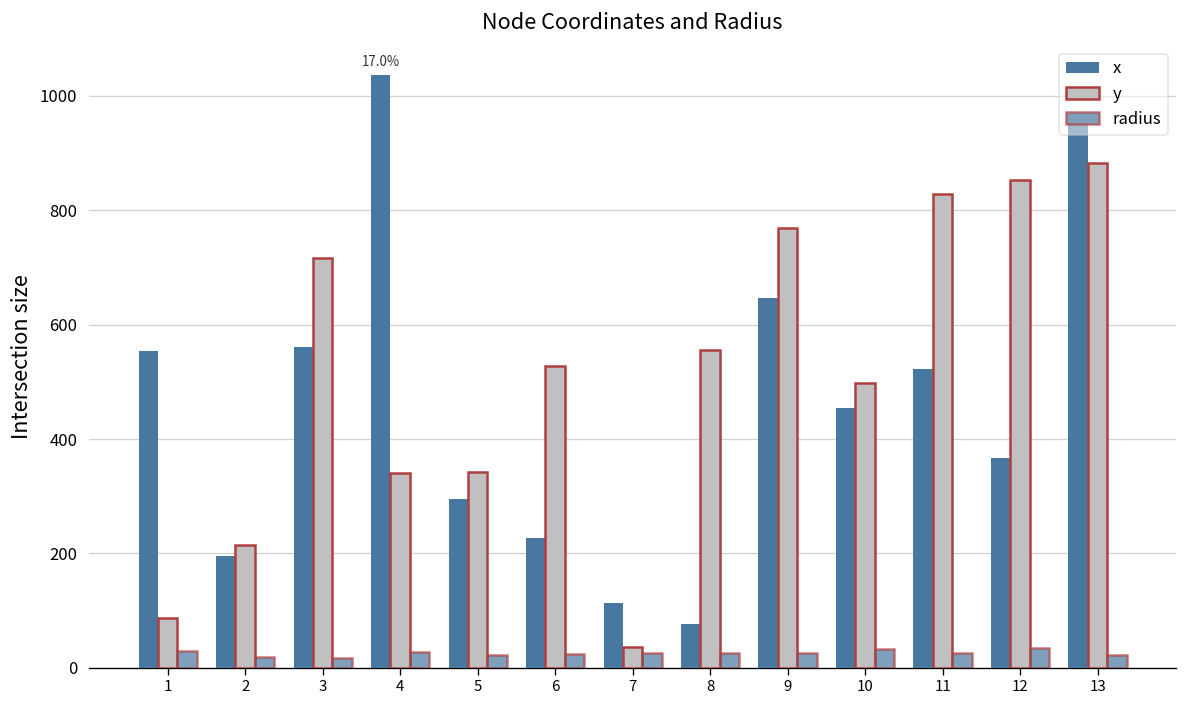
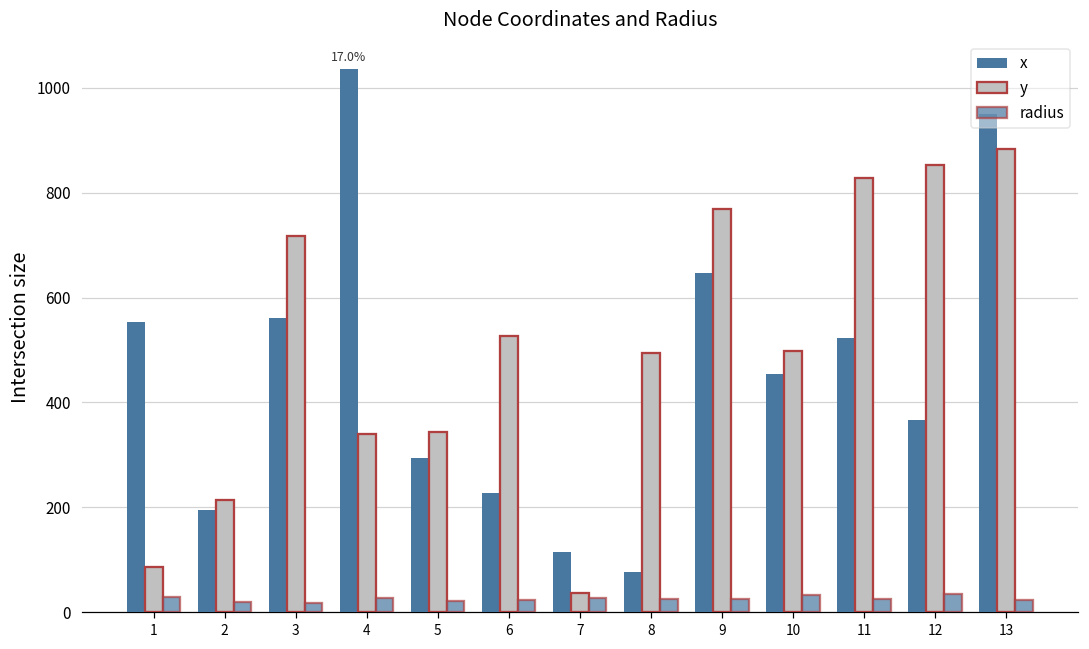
y, 8: 560 -> 500
